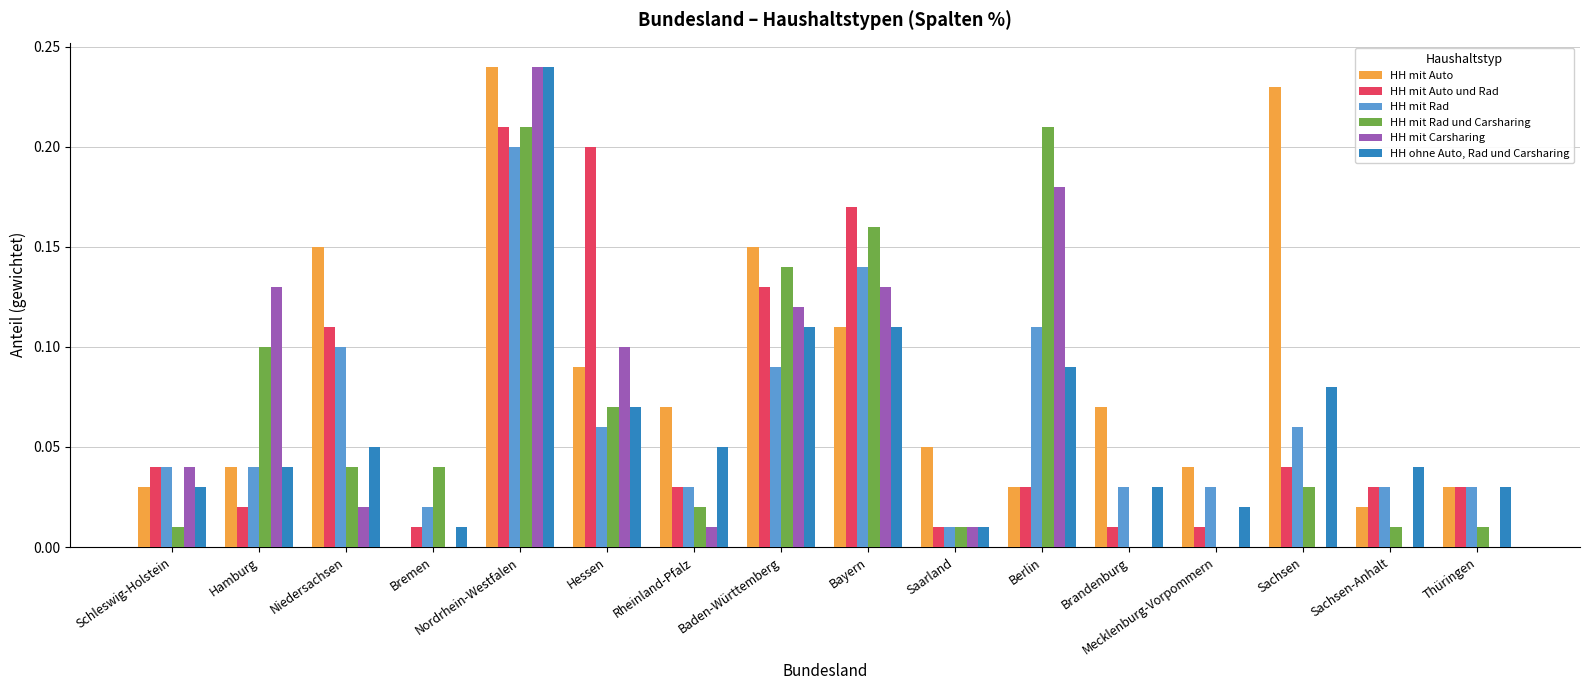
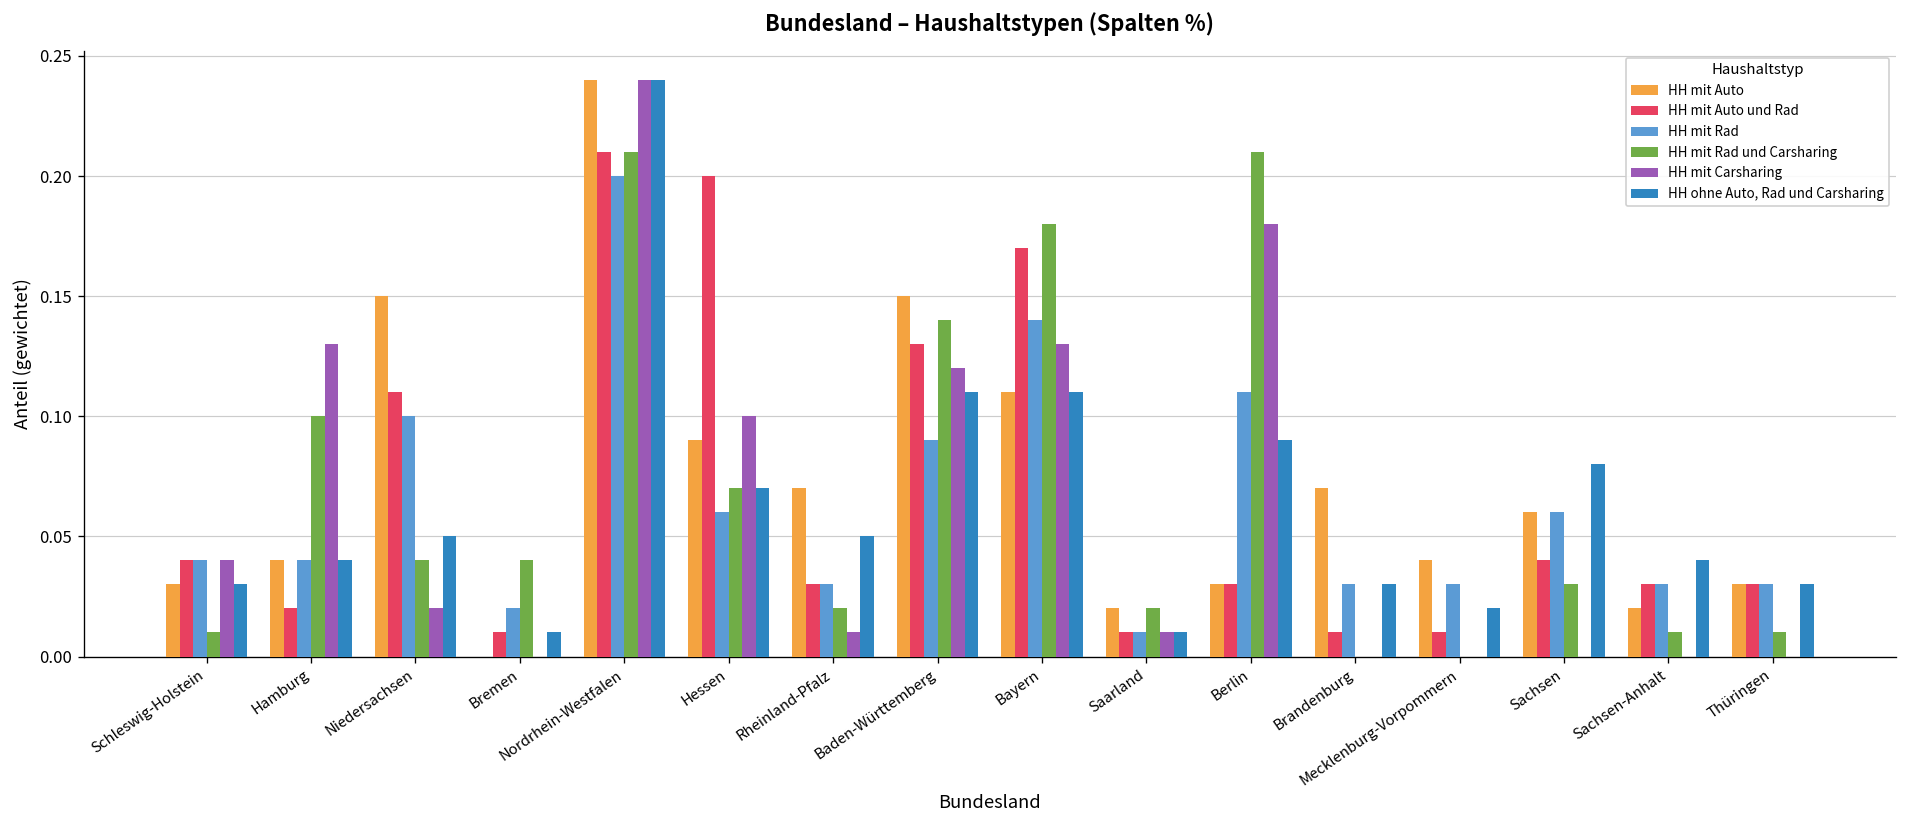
HH mit Rad und Carsharing, Bayern: 0.16 -> 0.18
HH mit Auto, Saarland: 0.05 -> 0.02
HH mit Rad und Carsharing, Saarland: 0.01 -> 0.02
HH mit Auto, Sachsen: 0.23 -> 0.06
